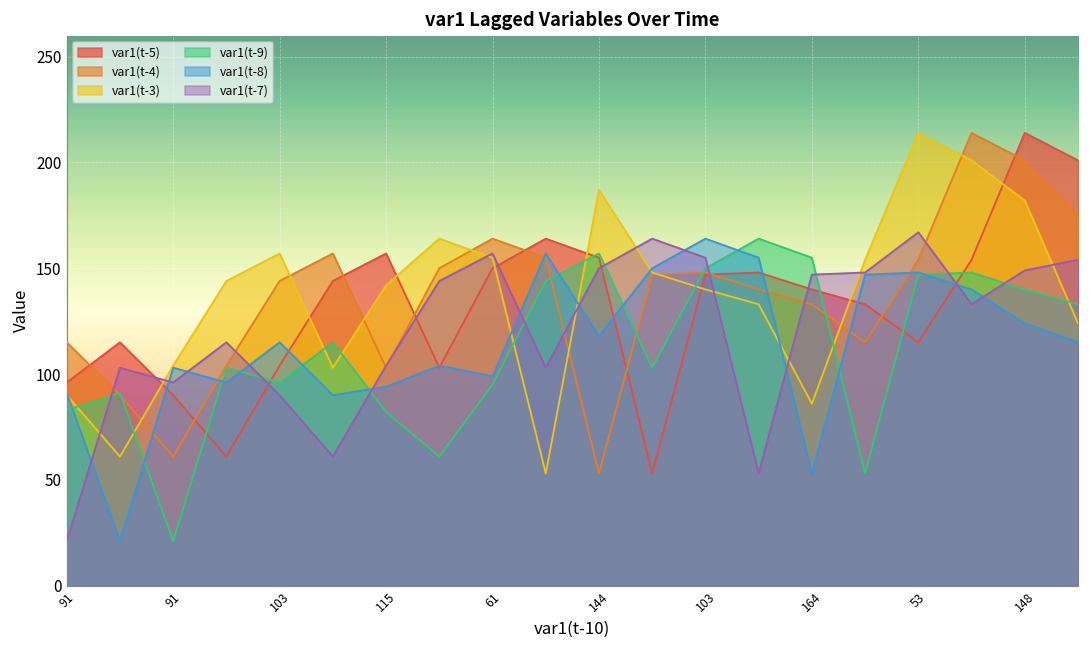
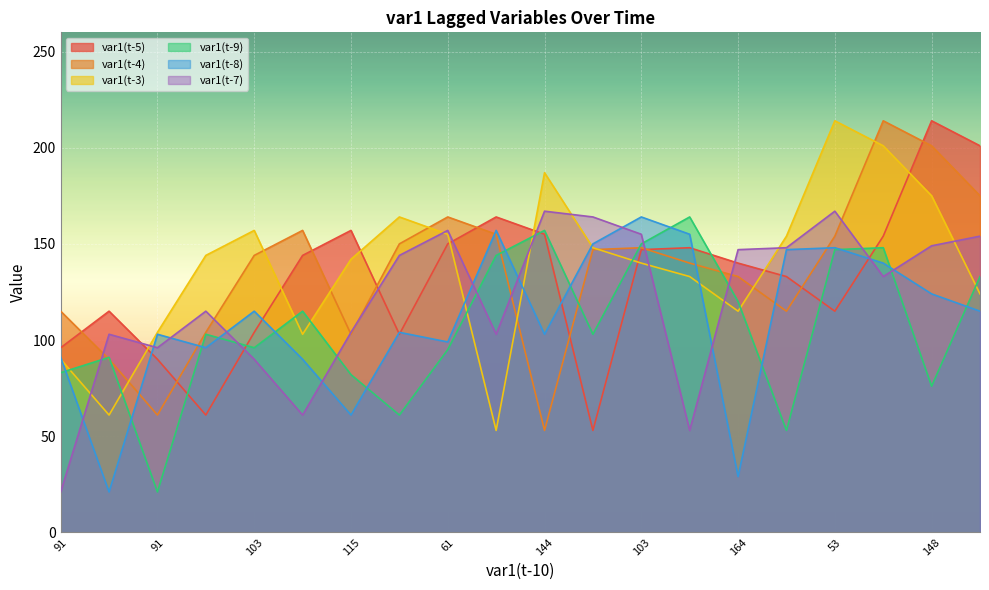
var1(t-8), 115: 94 -> 61
var1(t-8), 144: 118 -> 103
var1(t-7), 144: 150 -> 167
var1(t-3), 164: 86 -> 115
var1(t-9), 164: 155 -> 120
var1(t-8), 164: 53 -> 29
var1(t-3), 148: 182 -> 175
var1(t-9), 148: 140 -> 76
